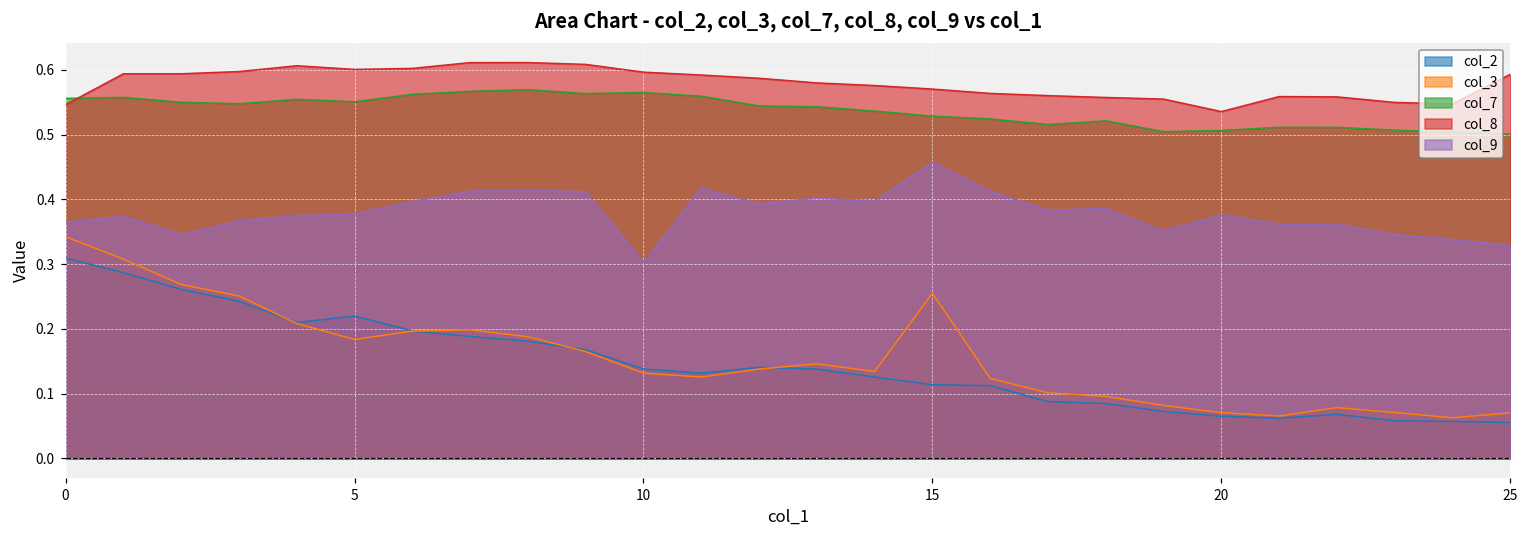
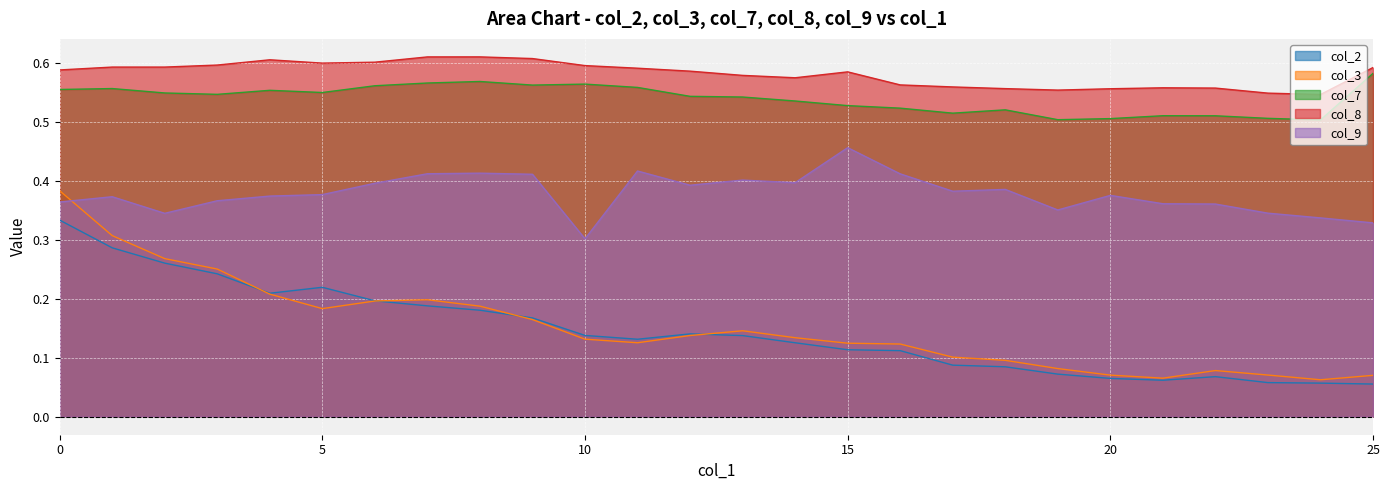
col_2, 0: 0.31 -> 0.33
col_3, 0: 0.34 -> 0.38
col_8, 0: 0.55 -> 0.59
col_3, 15: 0.25 -> 0.12
col_8, 15: 0.57 -> 0.59
col_8, 20: 0.54 -> 0.56
col_7, 25: 0.50 -> 0.58
